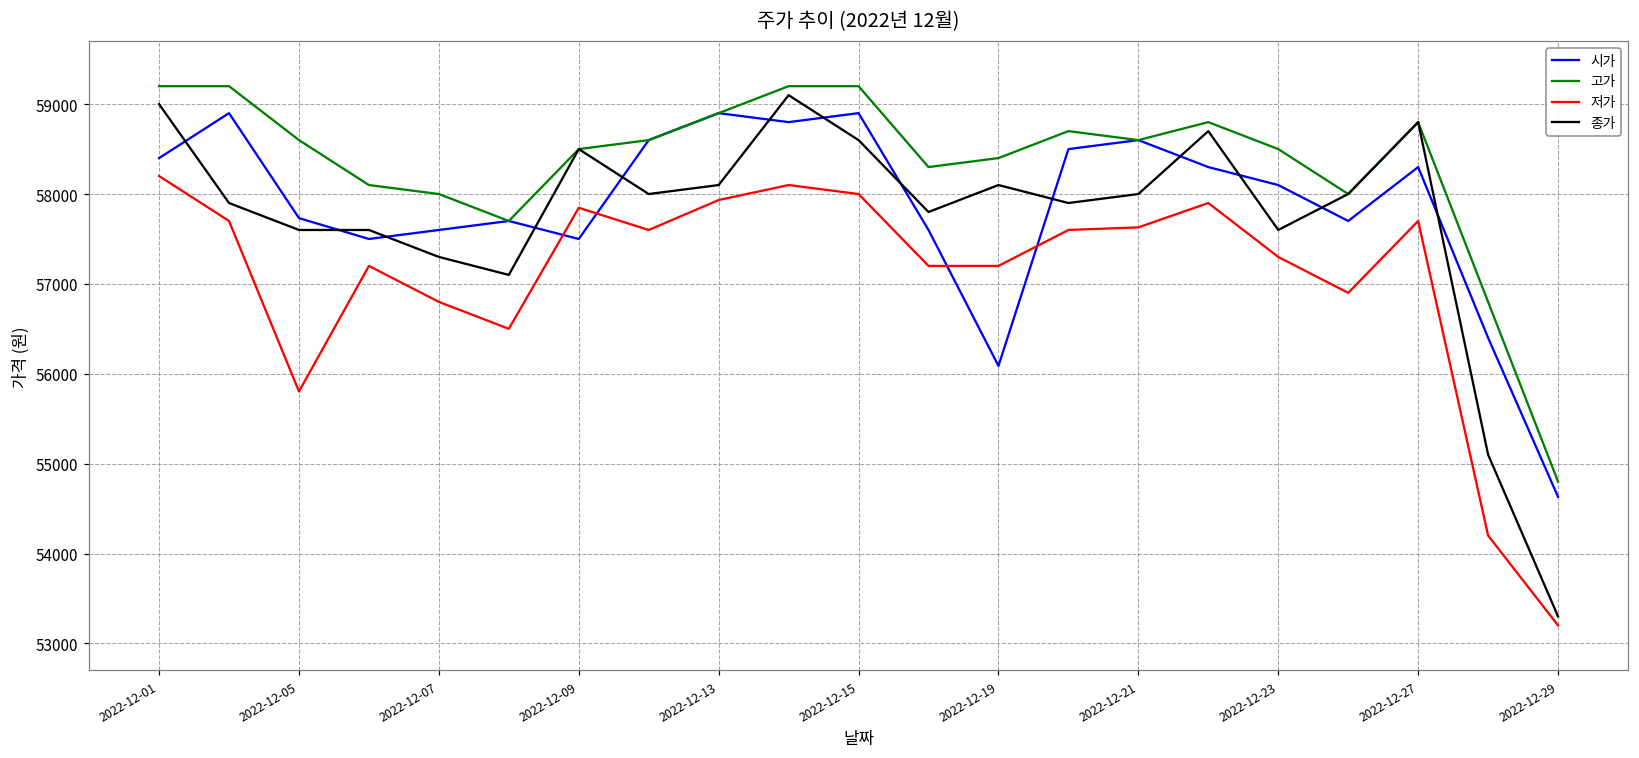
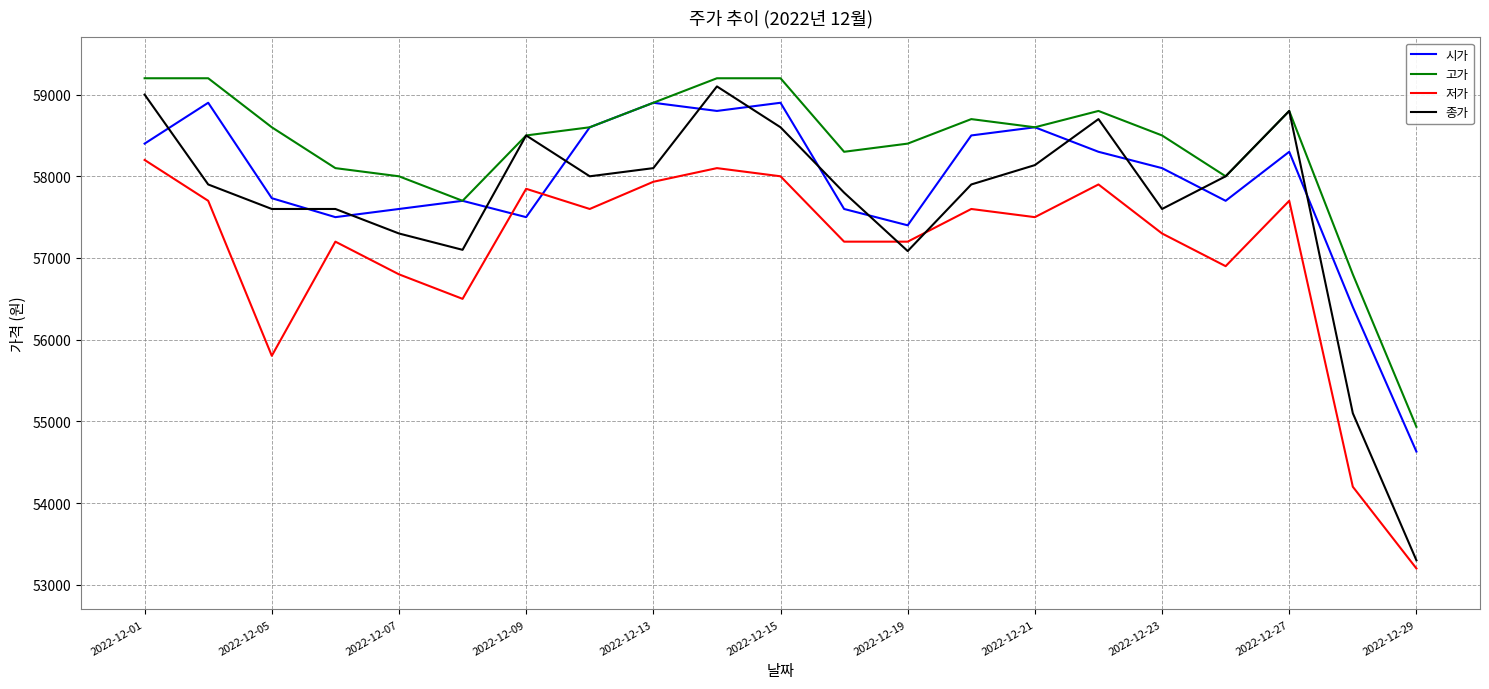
시가, 2022-12-19: 56100 -> 57400
종가, 2022-12-19: 58100 -> 57100
저가, 2022-12-21: 57600 -> 57500
종가, 2022-12-21: 58000 -> 58100
고가, 2022-12-29: 54800 -> 54900
